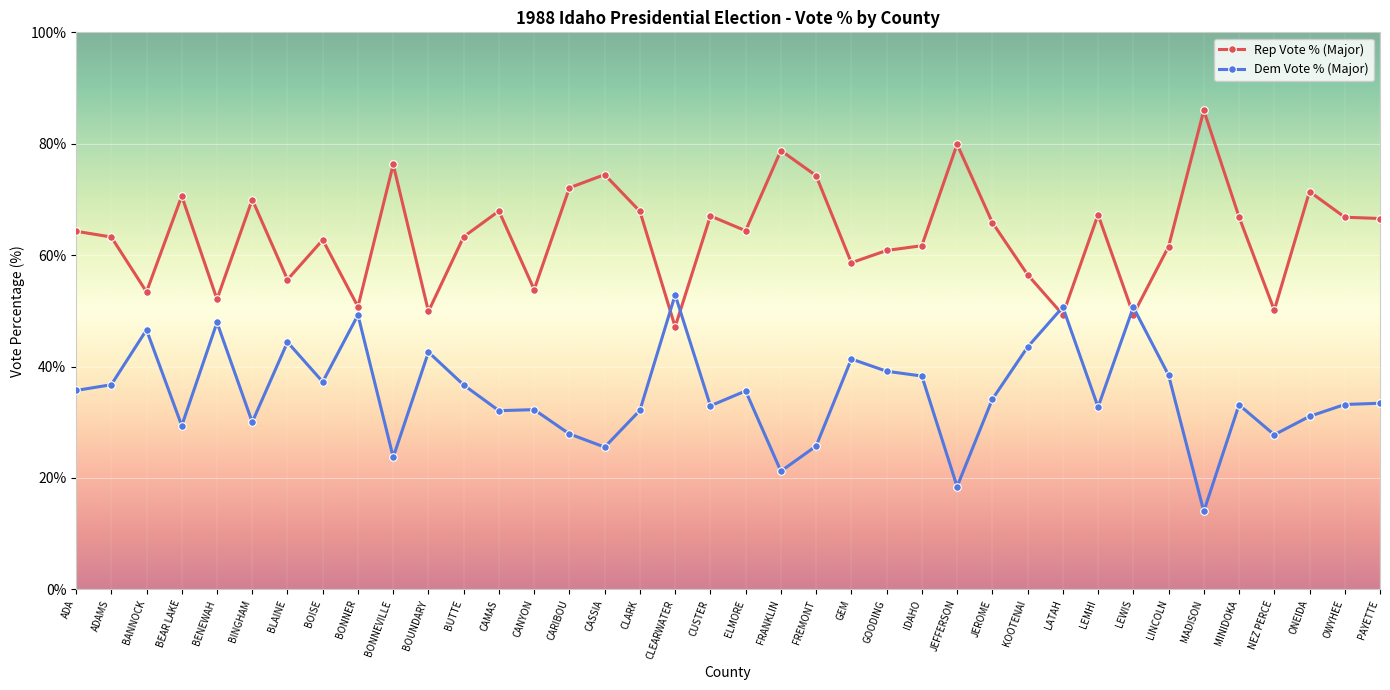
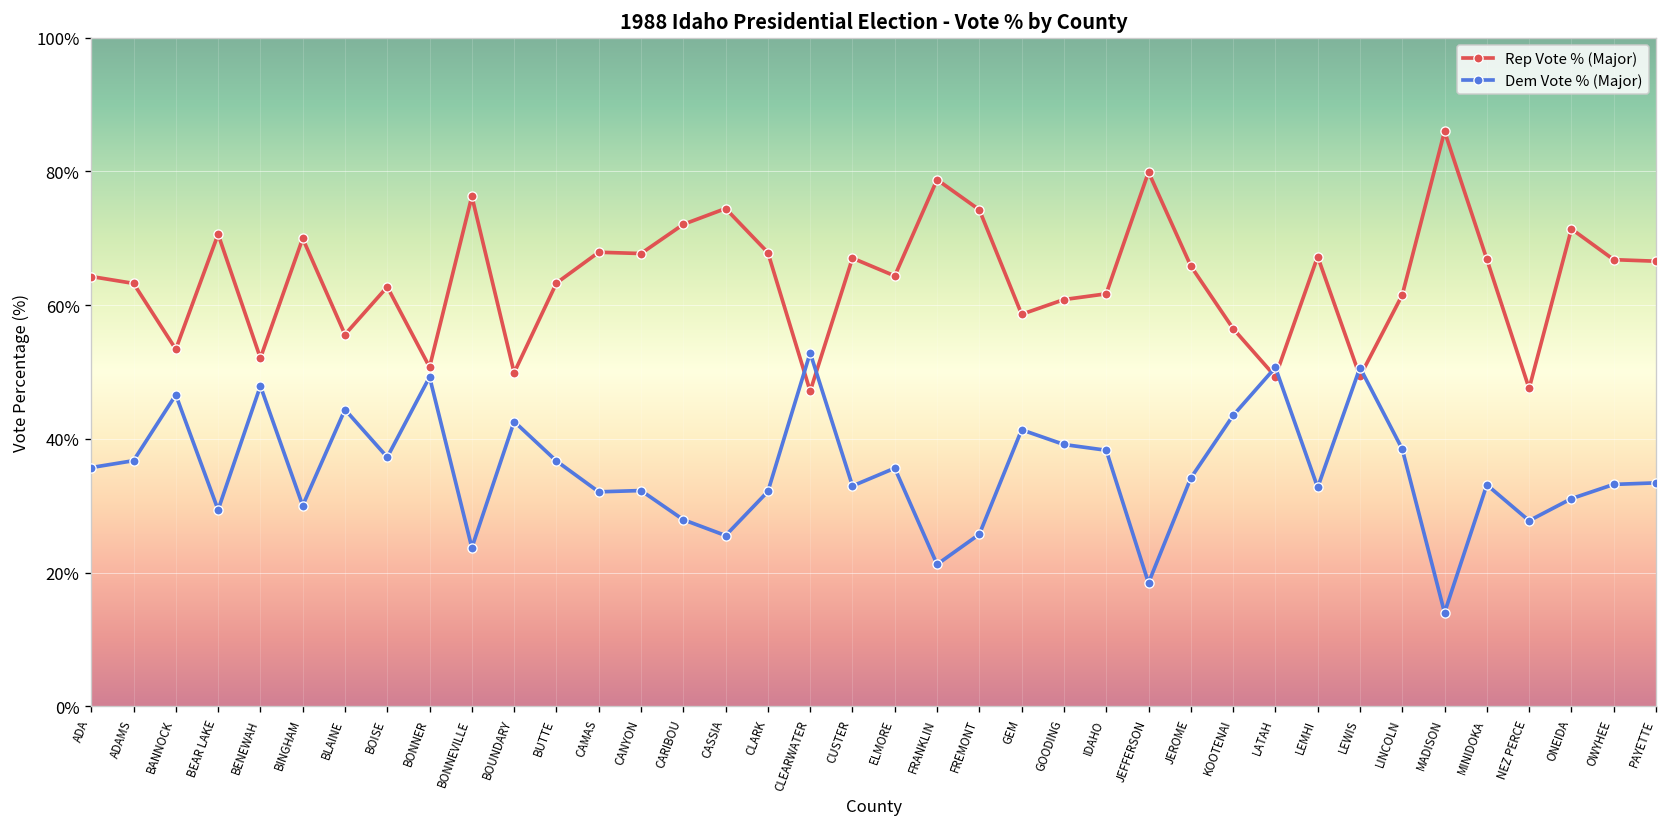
Rep Vote % (Major), CANYON: 54% -> 68%
Rep Vote % (Major), NEZ PERCE: 50% -> 48%
